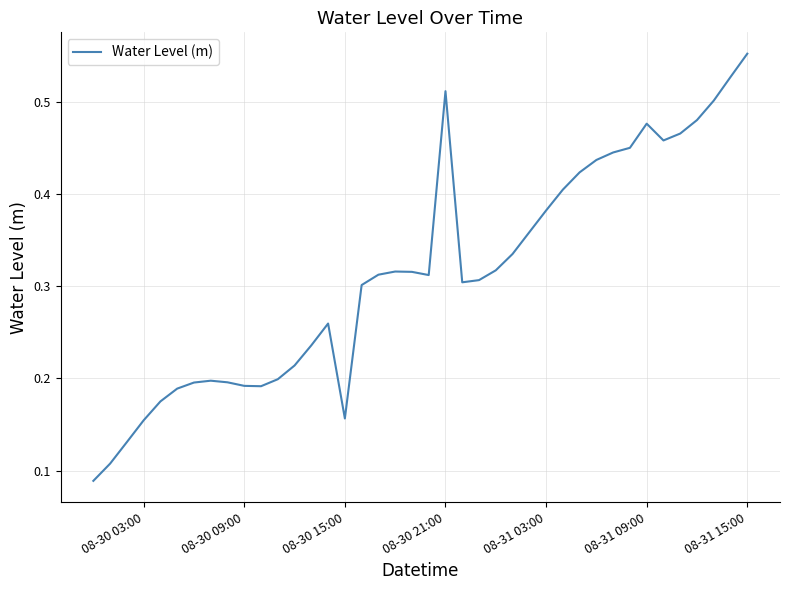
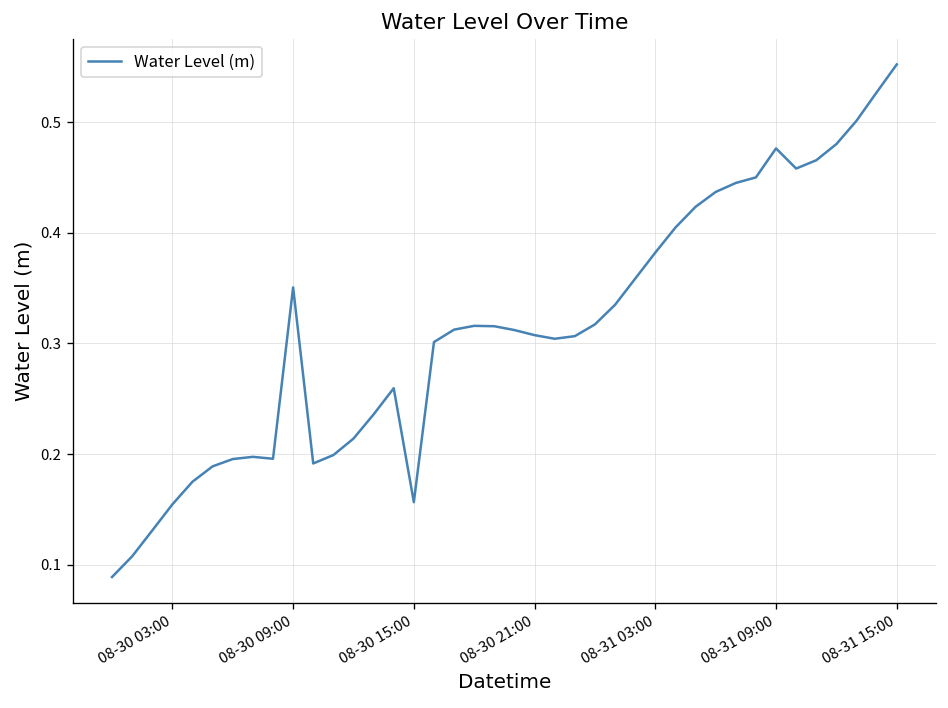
08-30 09:00: 0.19 -> 0.35
08-30 21:00: 0.51 -> 0.31
